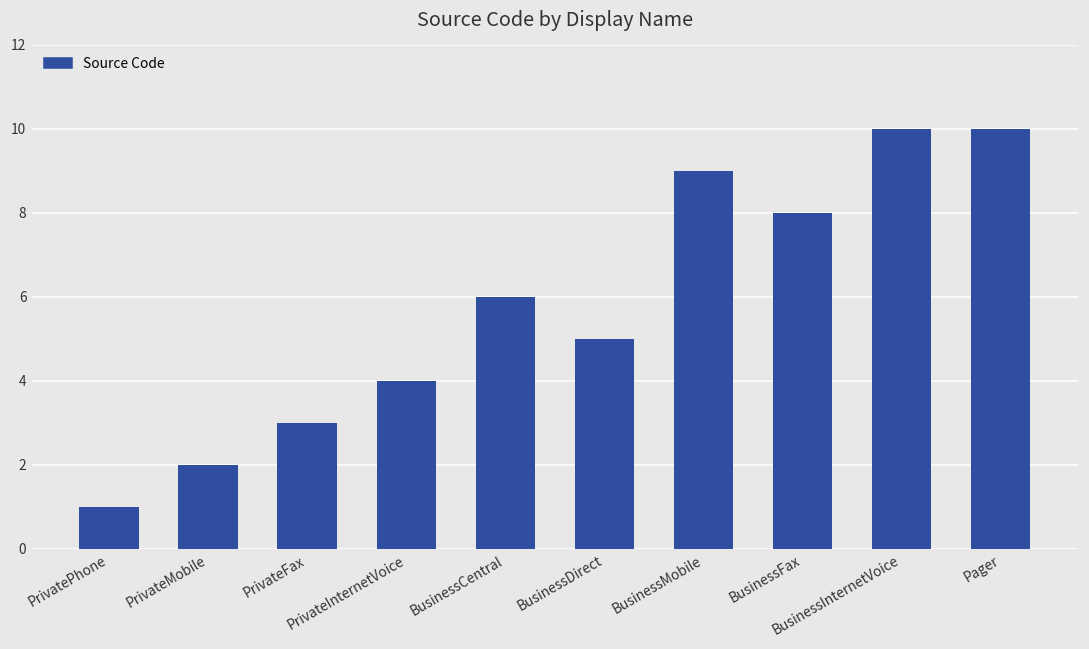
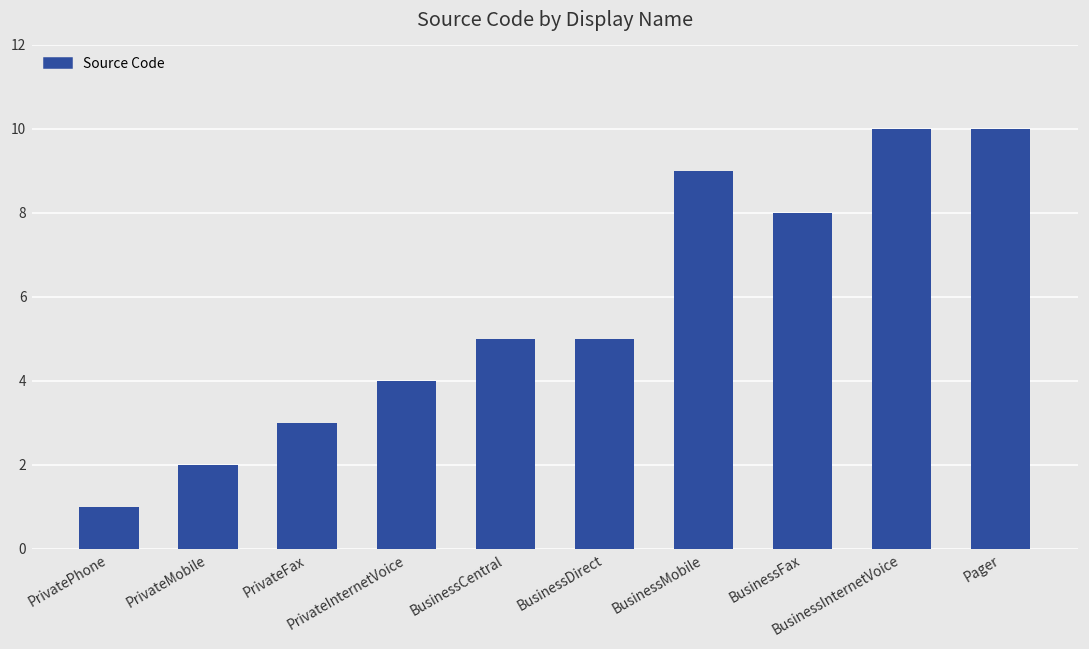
BusinessCentral: 6 -> 5
